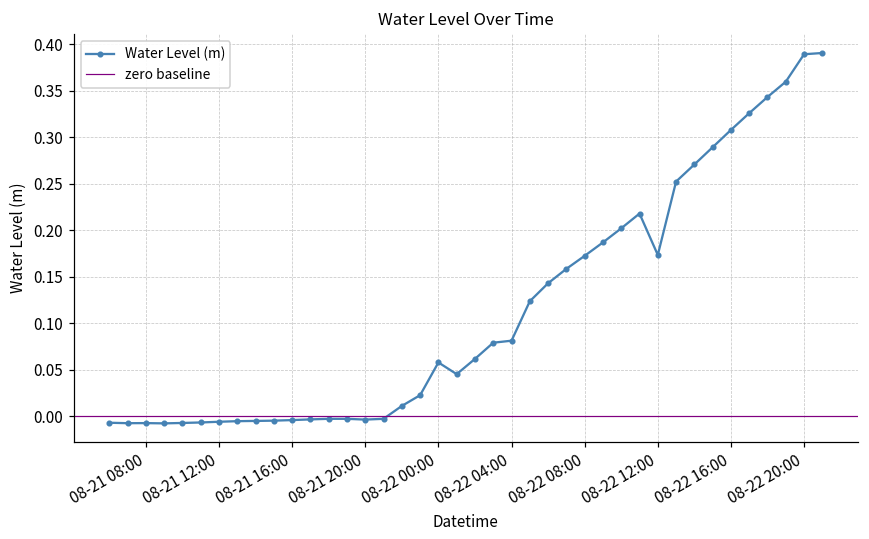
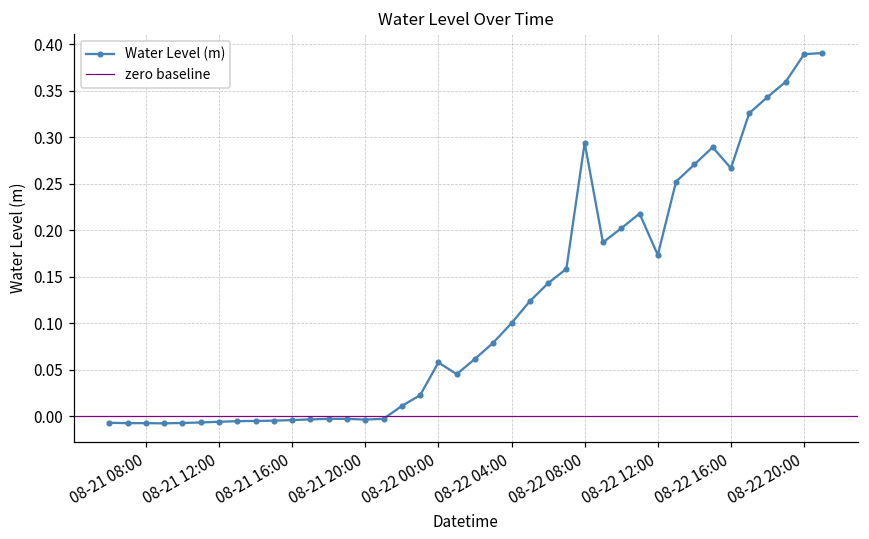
08-22 04:00: 0.08 -> 0.10
08-22 08:00: 0.17 -> 0.29
08-22 16:00: 0.31 -> 0.27
